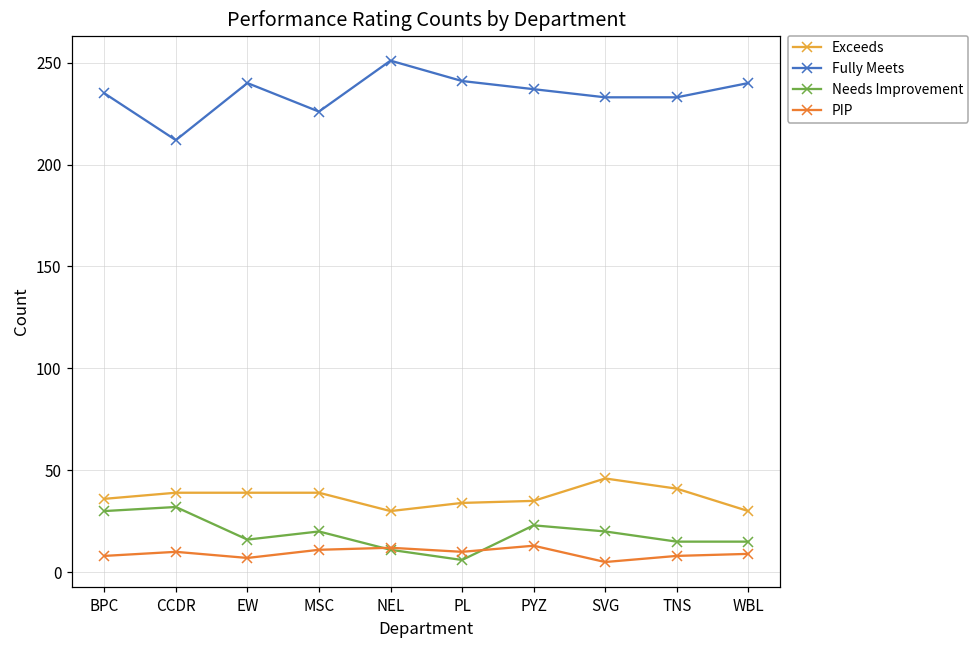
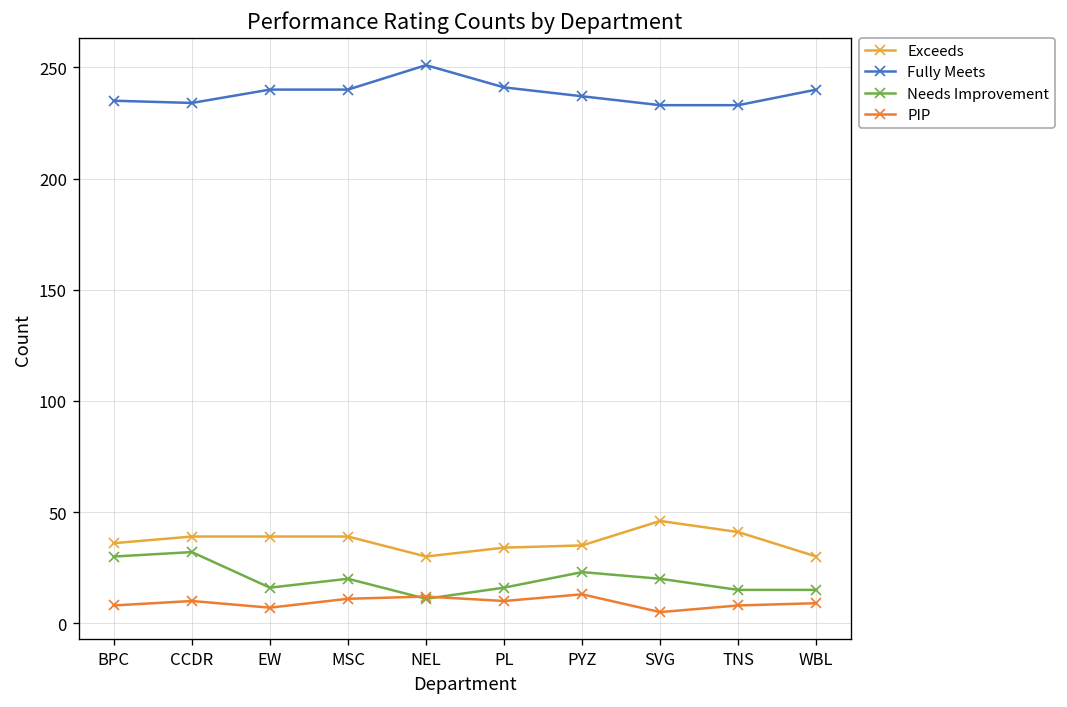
Fully Meets, CCDR: 212 -> 234
Fully Meets, MSC: 226 -> 240
Needs Improvement, PL: 6 -> 16
